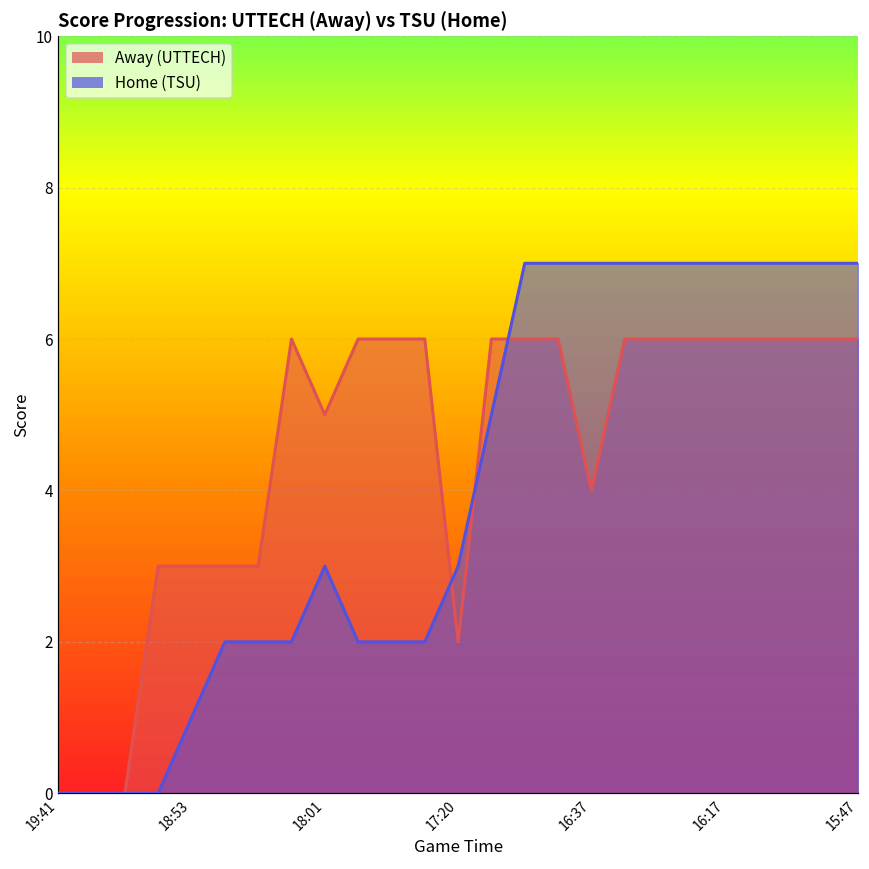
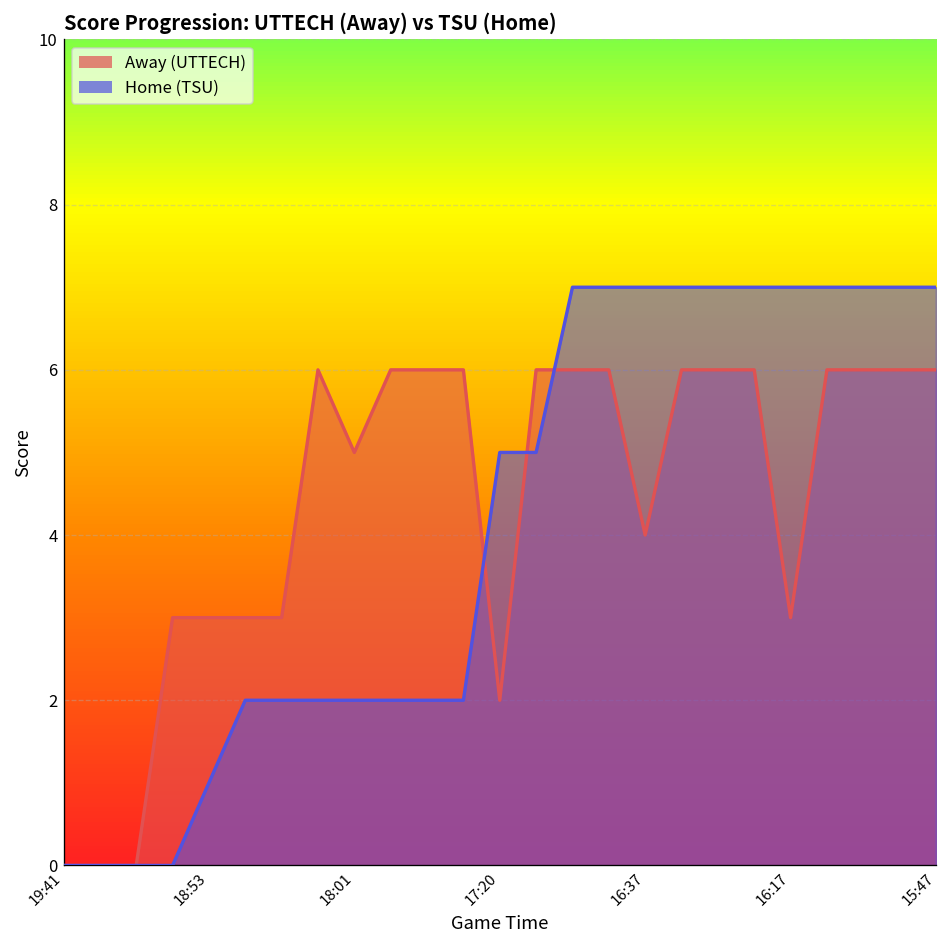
Home (TSU), 18:01: 3 -> 2
Home (TSU), 17:20: 3 -> 5
Away (UTTECH), 16:17: 6 -> 3
